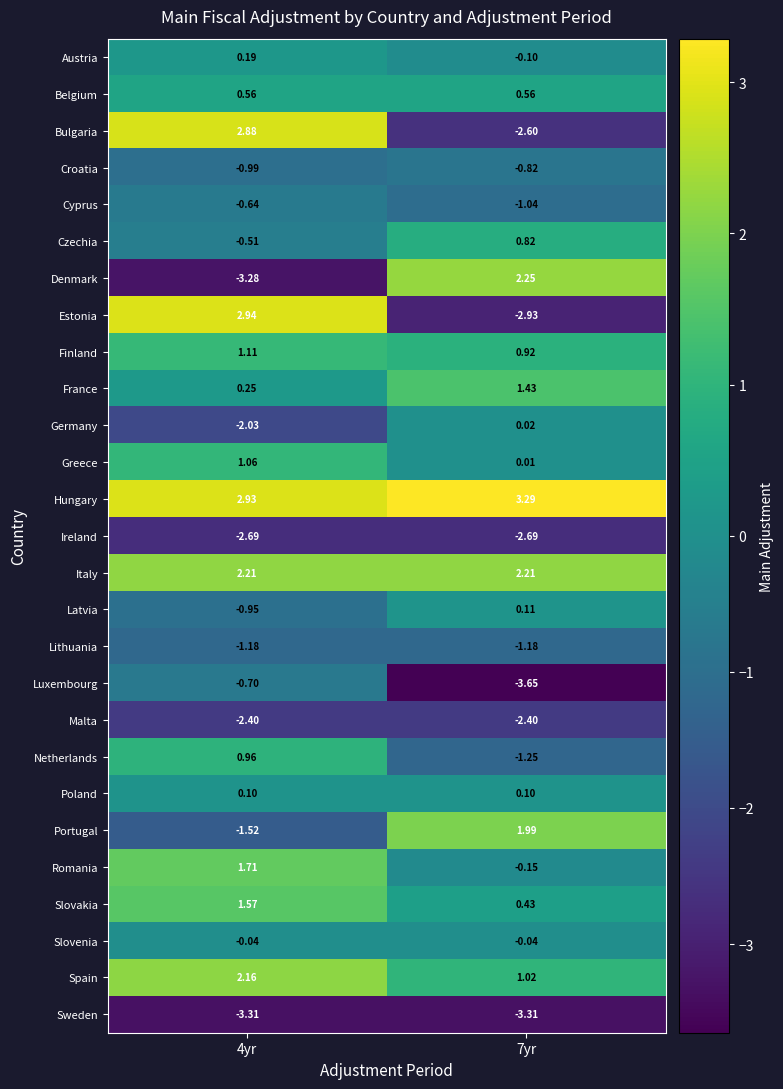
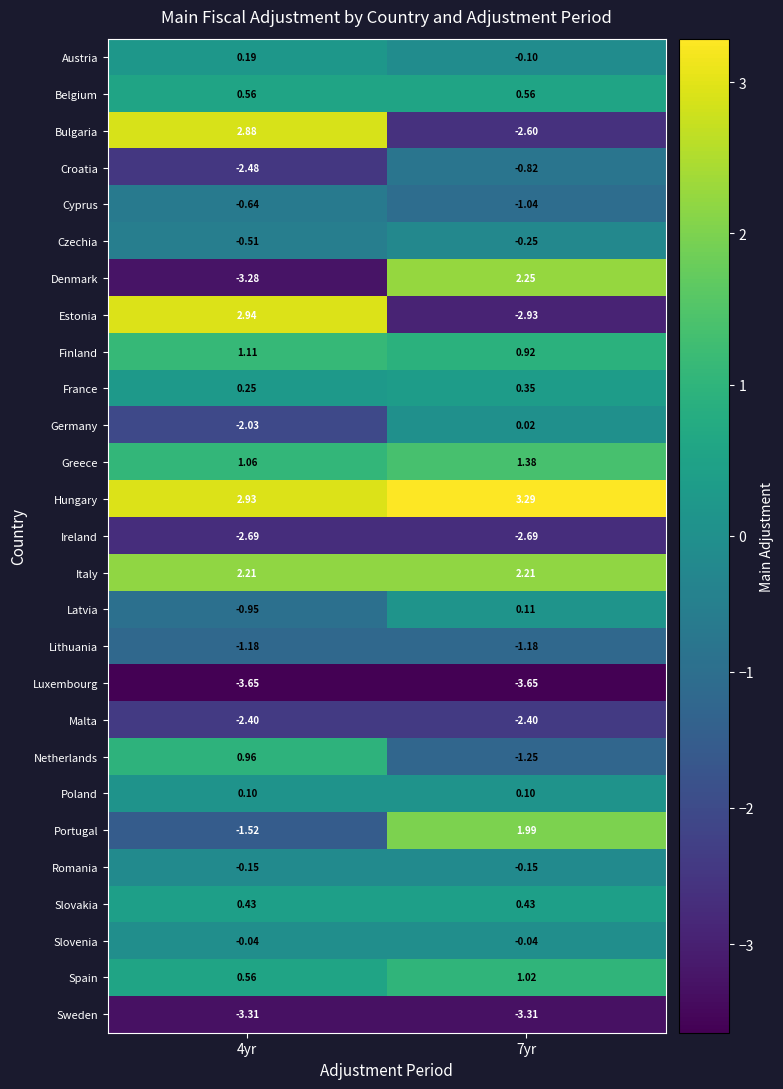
Croatia, 4yr: -0.99 -> -2.48
Czechia, 7yr: 0.82 -> -0.25
France, 7yr: 1.43 -> 0.35
Greece, 7yr: 0.01 -> 1.38
Luxembourg, 4yr: -0.70 -> -3.65
Romania, 4yr: 1.71 -> -0.15
Slovakia, 4yr: 1.57 -> 0.43
Spain, 4yr: 2.16 -> 0.56
